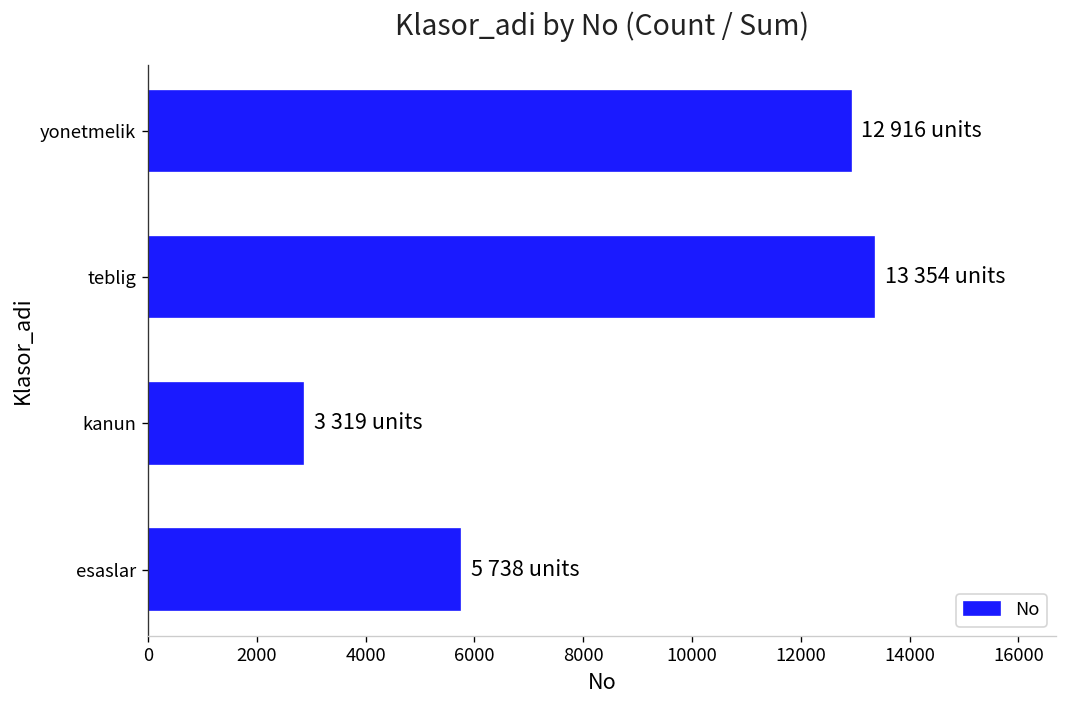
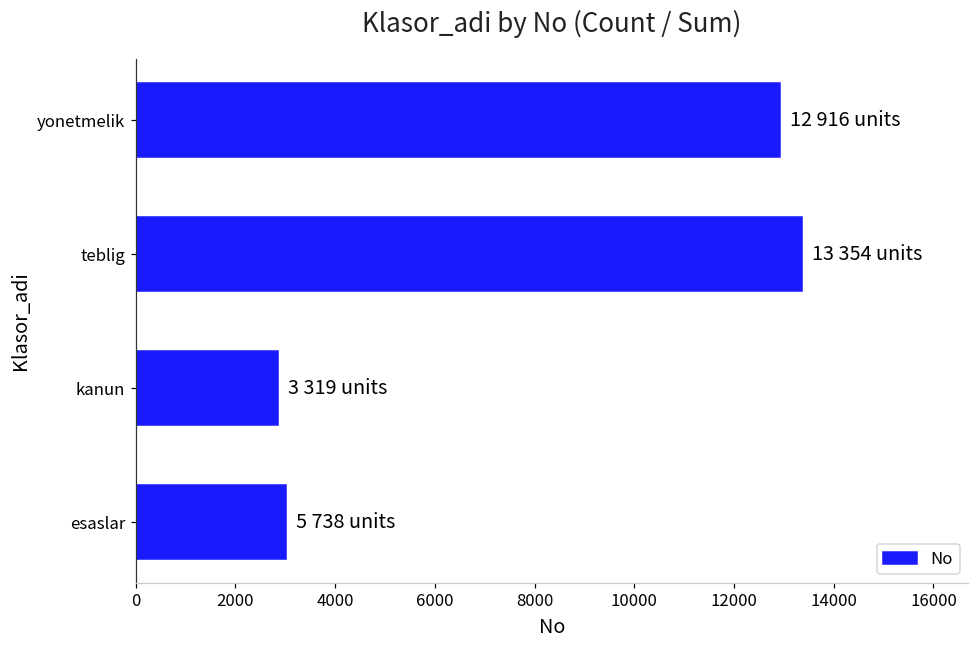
esaslar: 5700 -> 3000
